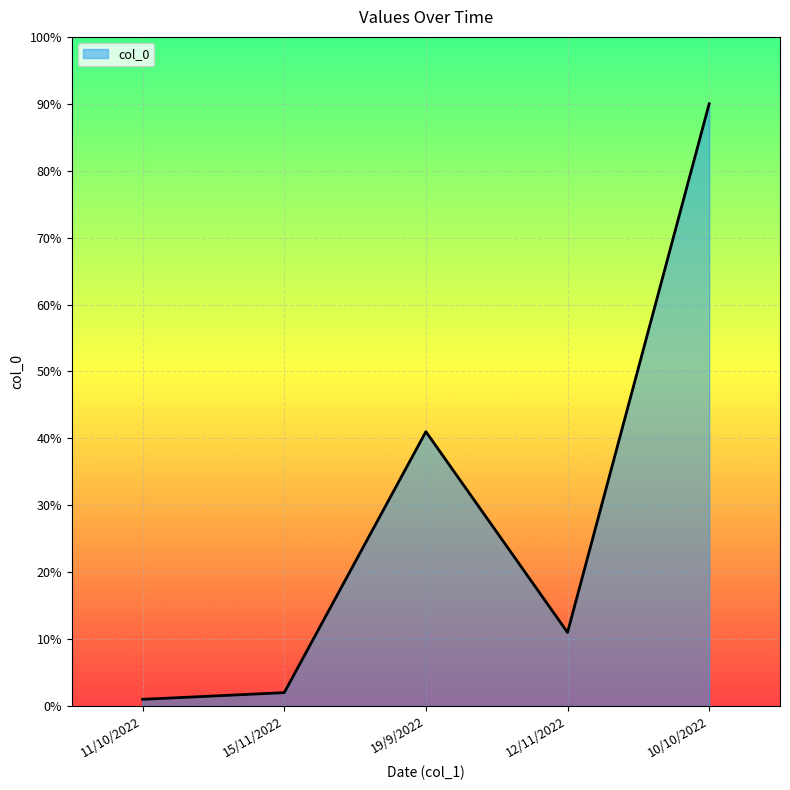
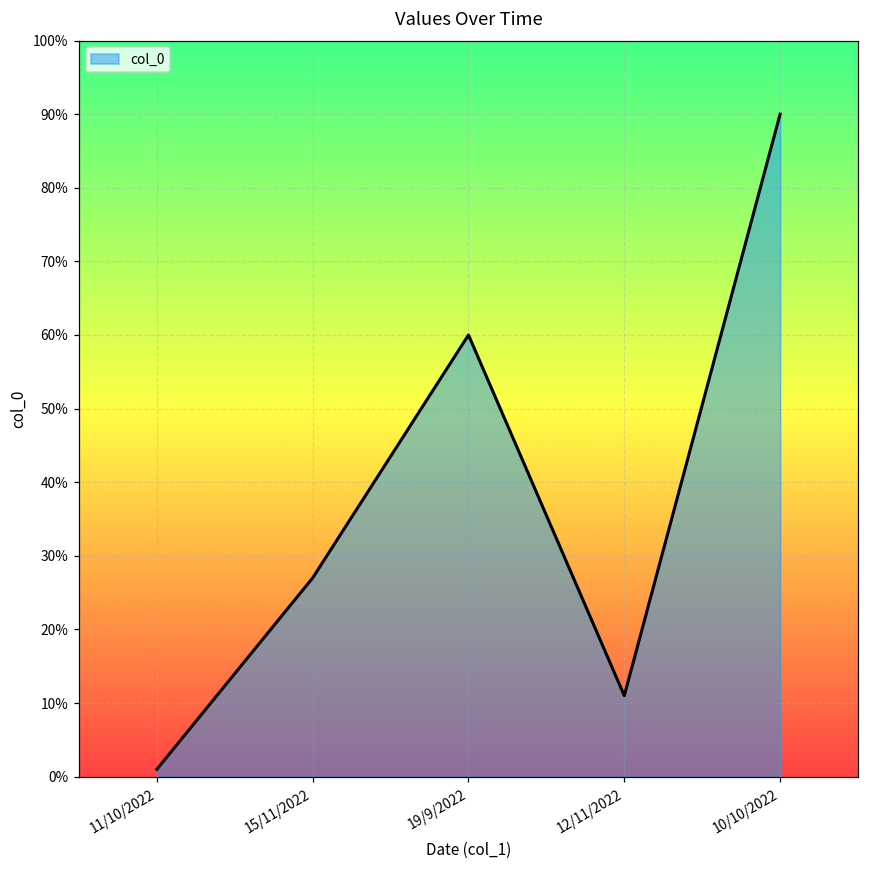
15/11/2022: 2% -> 27%
19/9/2022: 41% -> 60%
